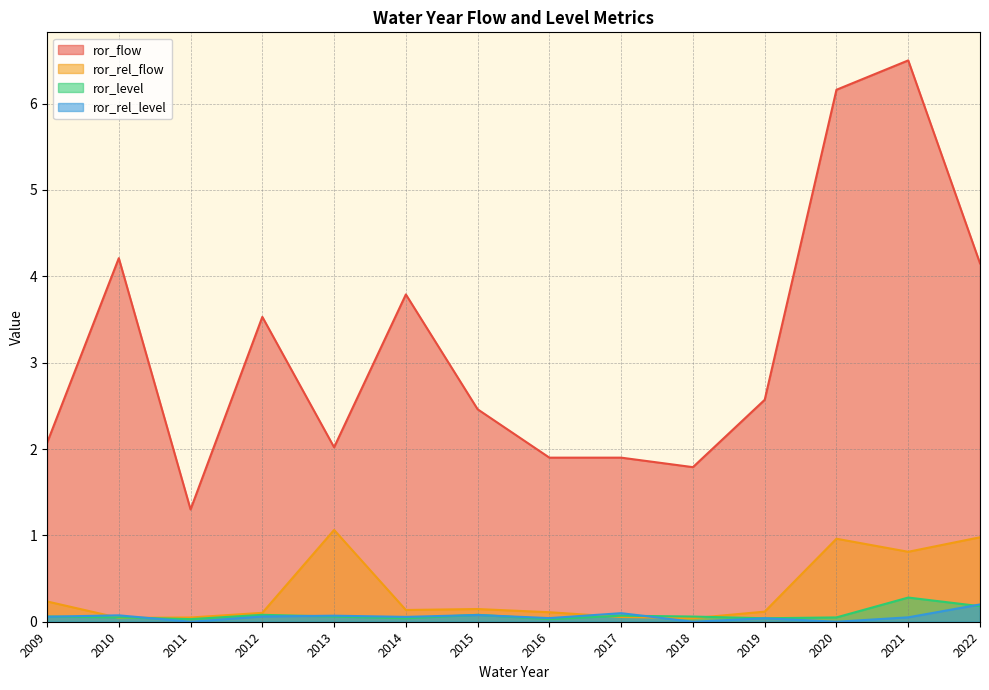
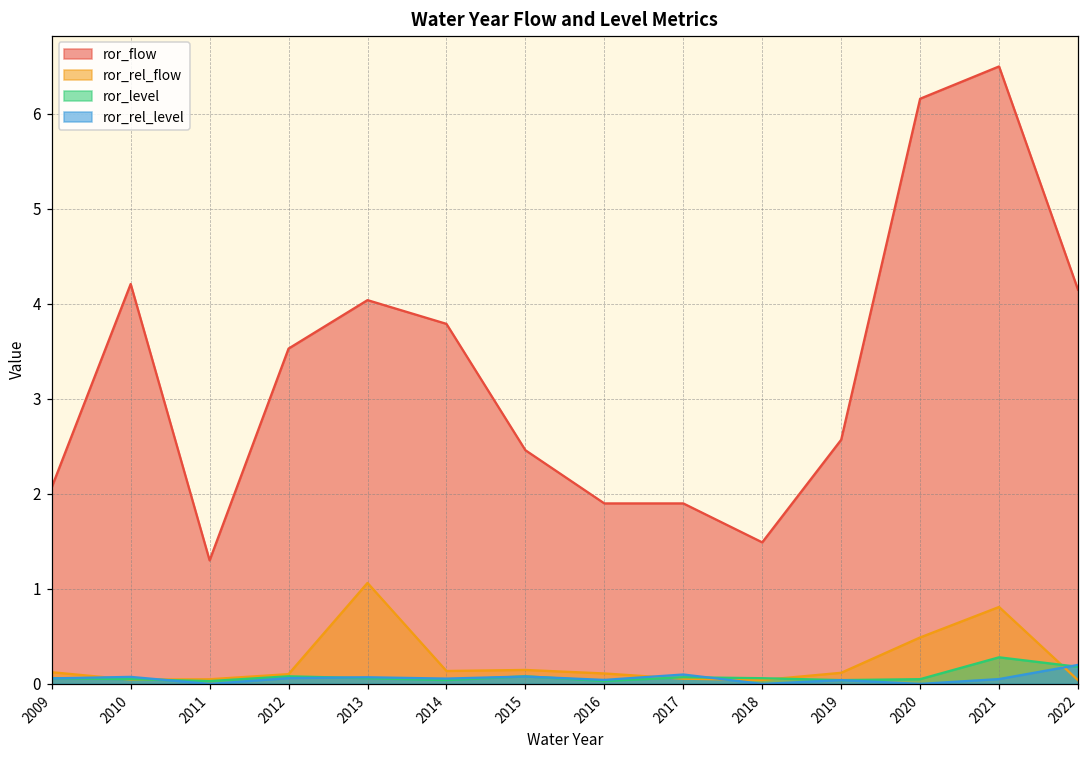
ror_rel_flow, 2009: 0.2 -> 0.1
ror_flow, 2013: 2.0 -> 4.0
ror_flow, 2018: 1.8 -> 1.5
ror_rel_flow, 2020: 1.0 -> 0.5
ror_rel_flow, 2022: 1.0 -> 0.0
